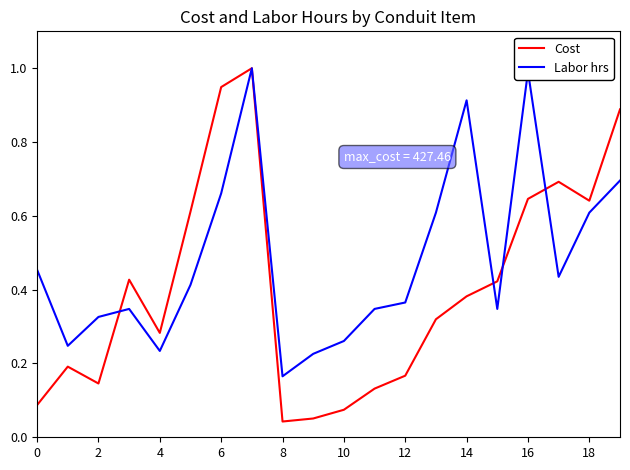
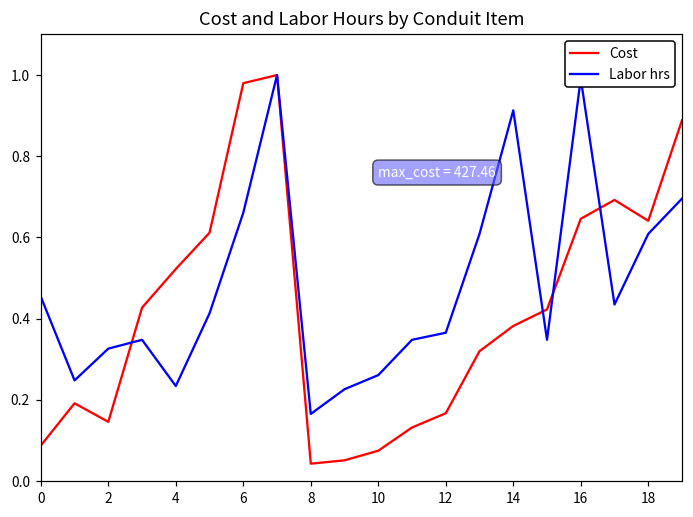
Cost, 4: 0.28 -> 0.52
Cost, 6: 0.95 -> 0.98
